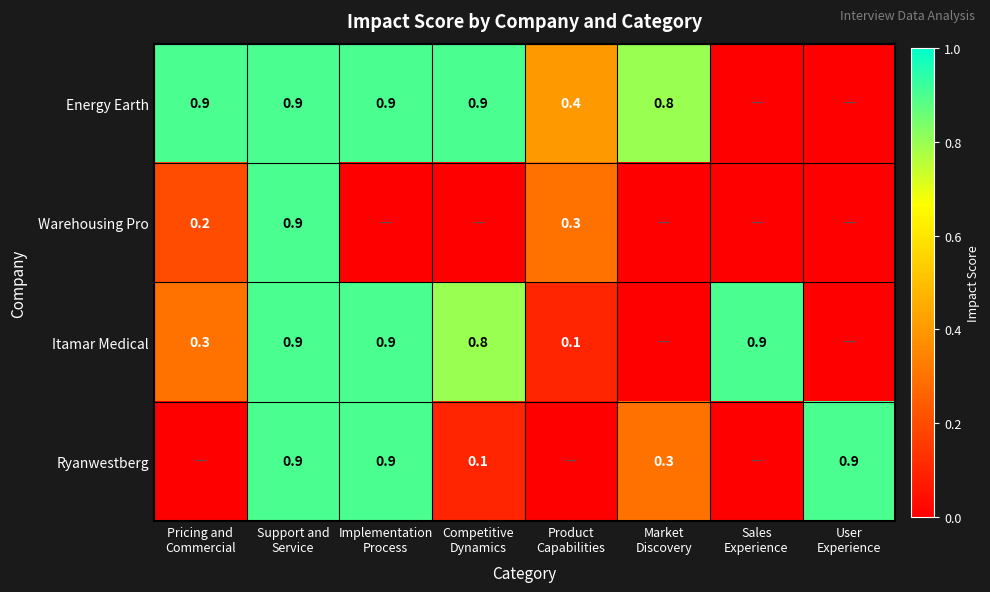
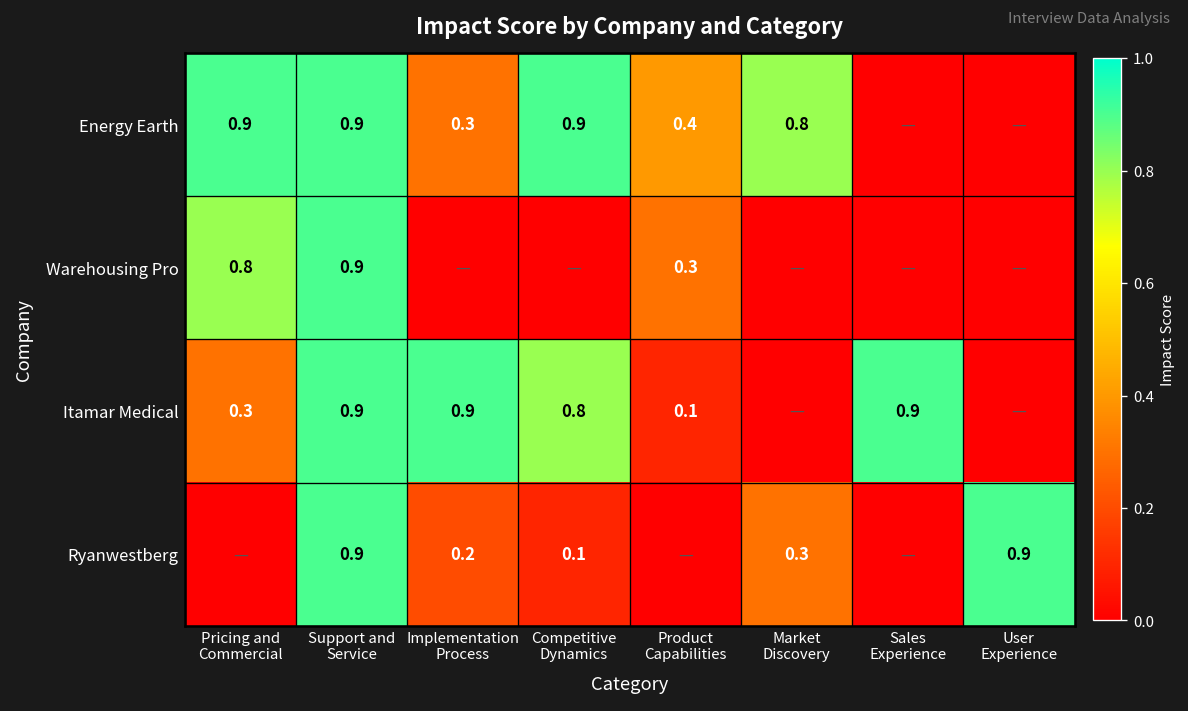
Energy Earth, Implementation Process: 0.9 -> 0.3
Warehousing Pro, Pricing and Commercial: 0.2 -> 0.8
Ryanwestberg, Implementation Process: 0.9 -> 0.2
